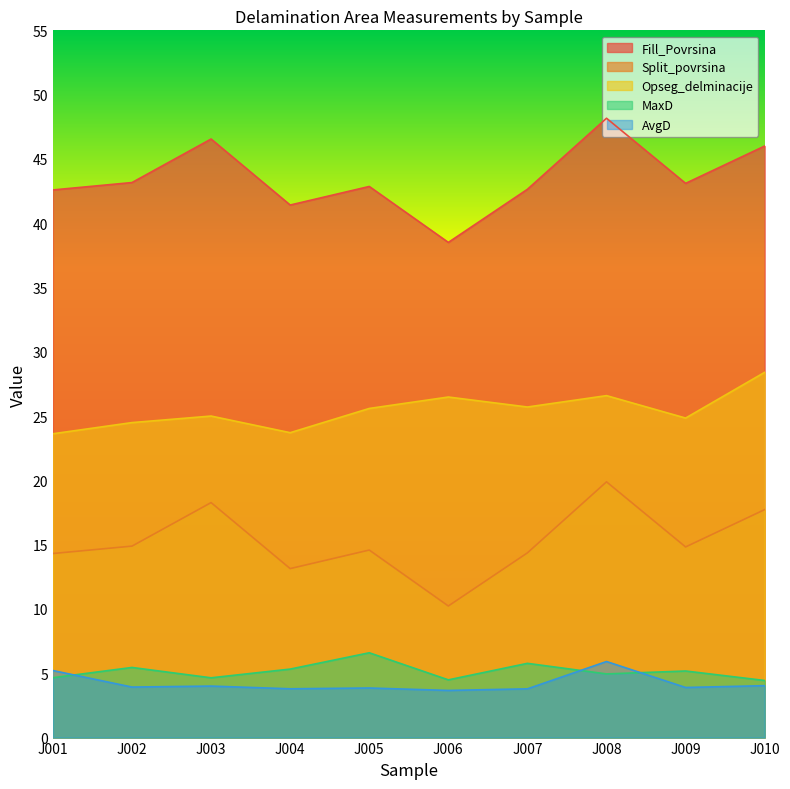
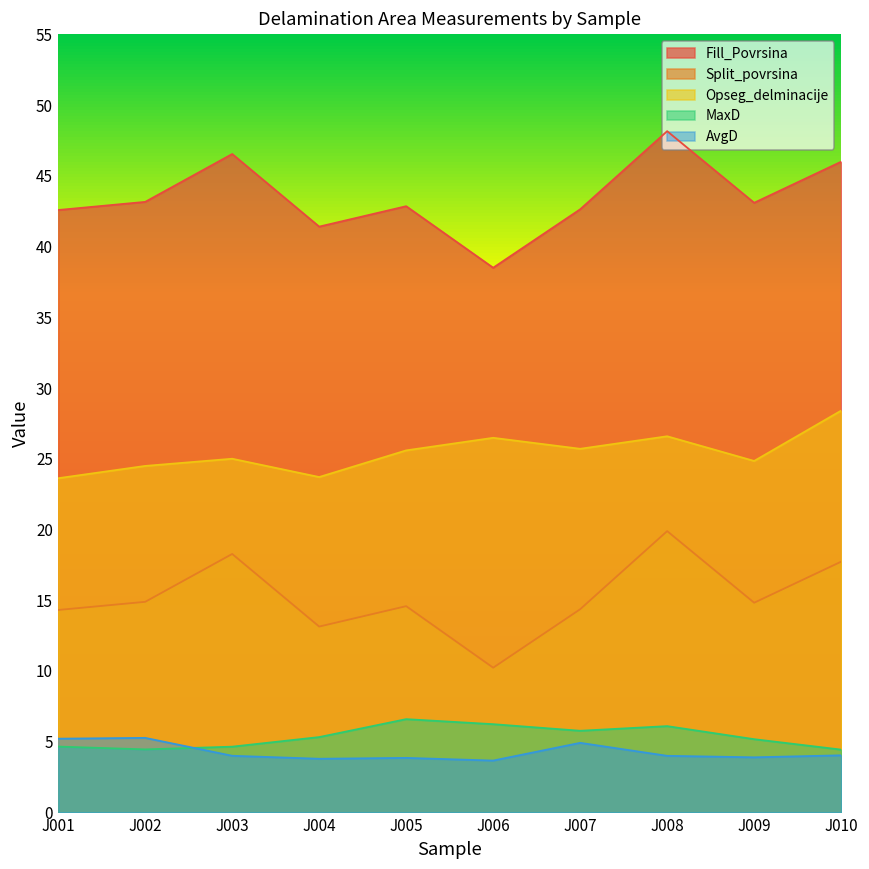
MaxD, J002: 5.5 -> 4.5
AvgD, J002: 3.9 -> 5.3
MaxD, J006: 4.5 -> 6.2
AvgD, J007: 3.8 -> 4.9
MaxD, J008: 5.0 -> 6.1
AvgD, J008: 5.9 -> 4.0
